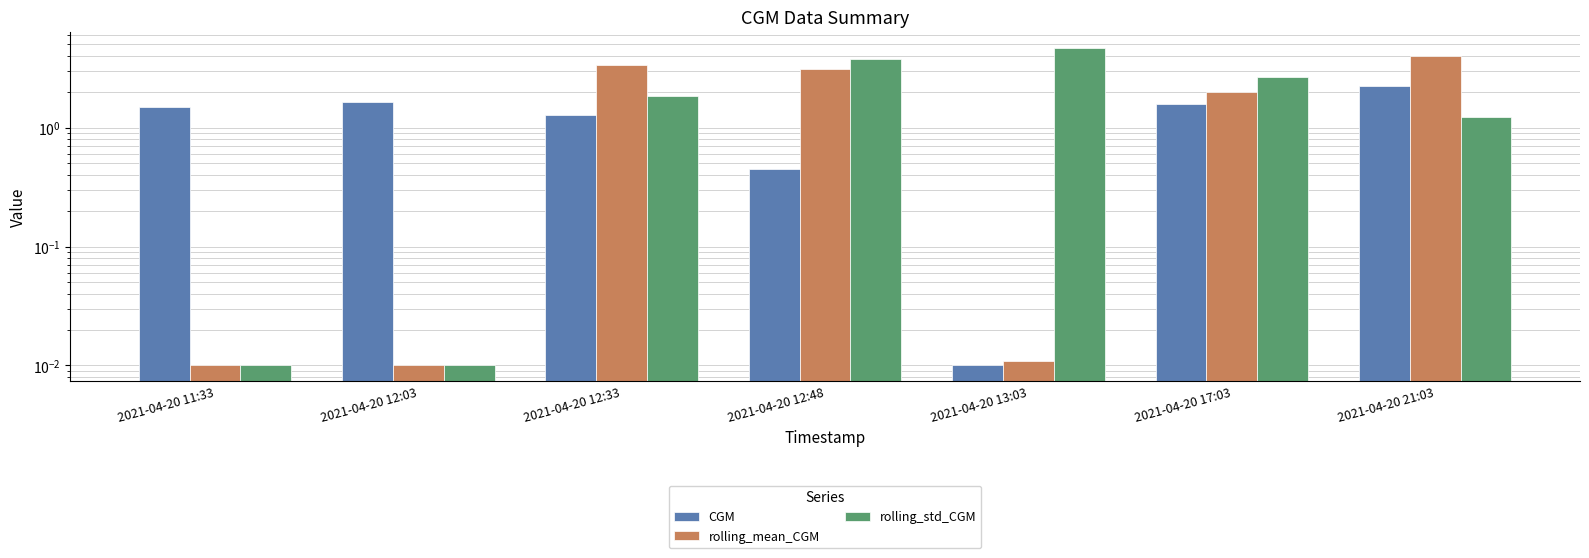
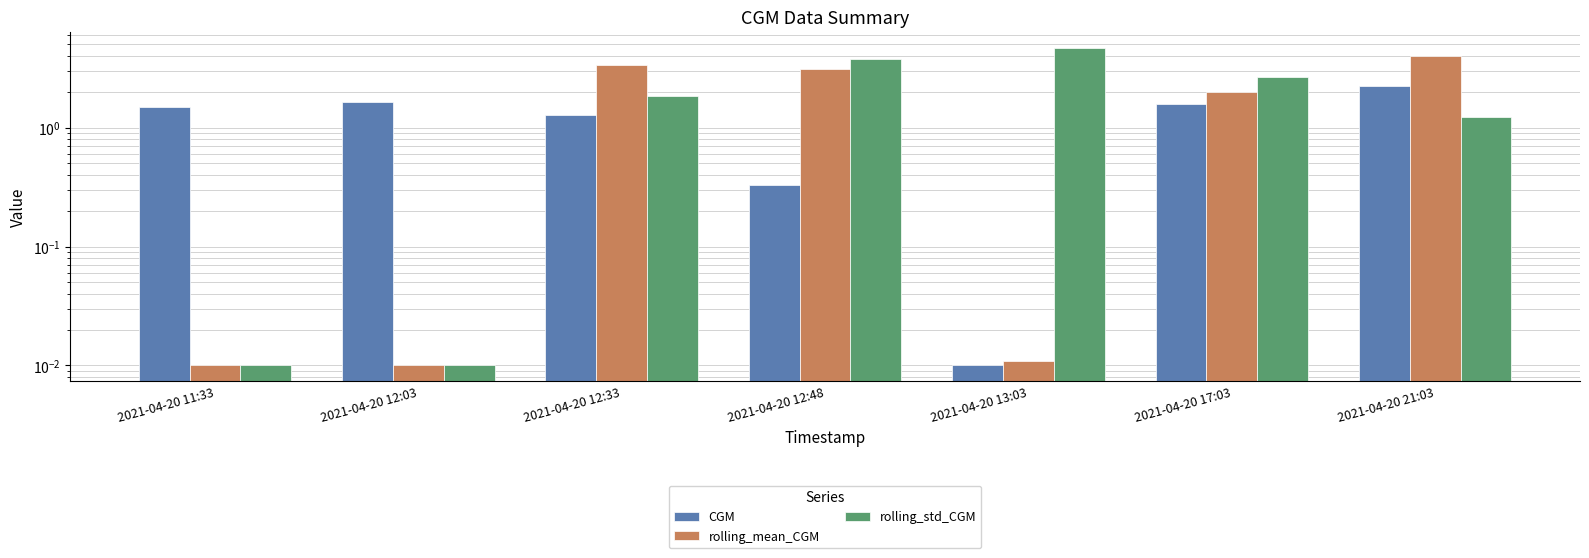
CGM, 2021-04-20 12:48: 0.45 -> 0.33
